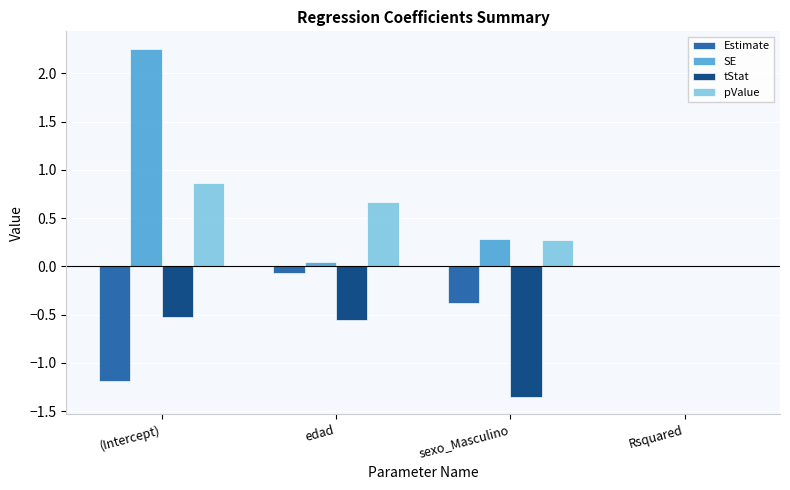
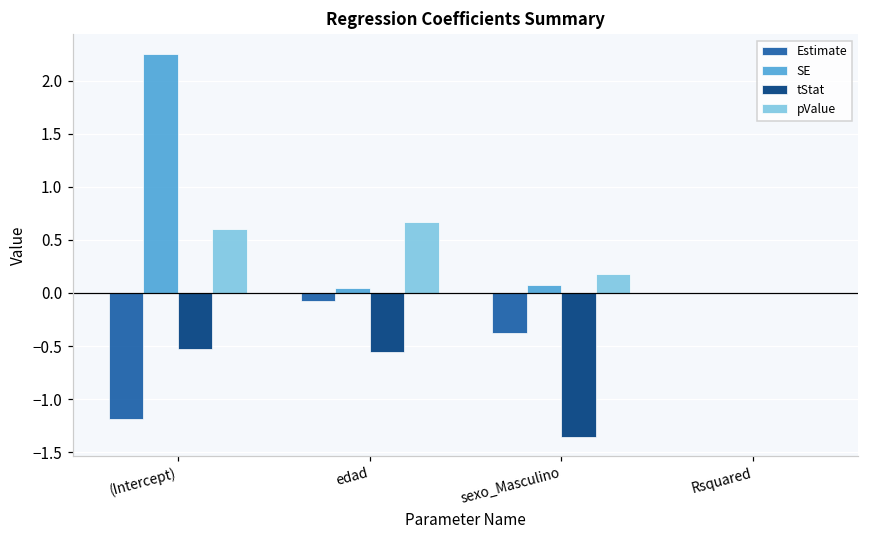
pValue, (Intercept): 0.9 -> 0.6
SE, sexo_Masculino: 0.3 -> 0.1
pValue, sexo_Masculino: 0.3 -> 0.2
